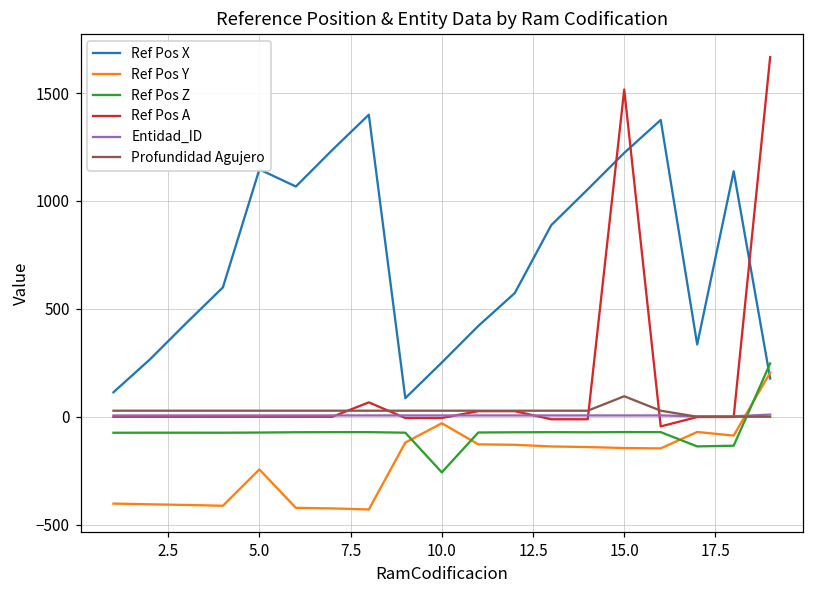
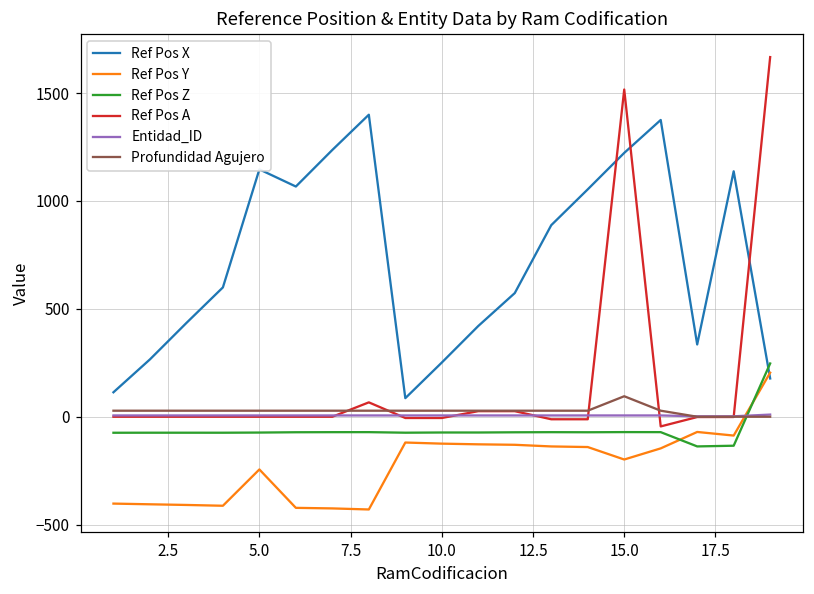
Ref Pos Y, 10.0: -30 -> -120
Ref Pos Z, 10.0: -260 -> -70
Ref Pos Y, 15.0: -150 -> -200
